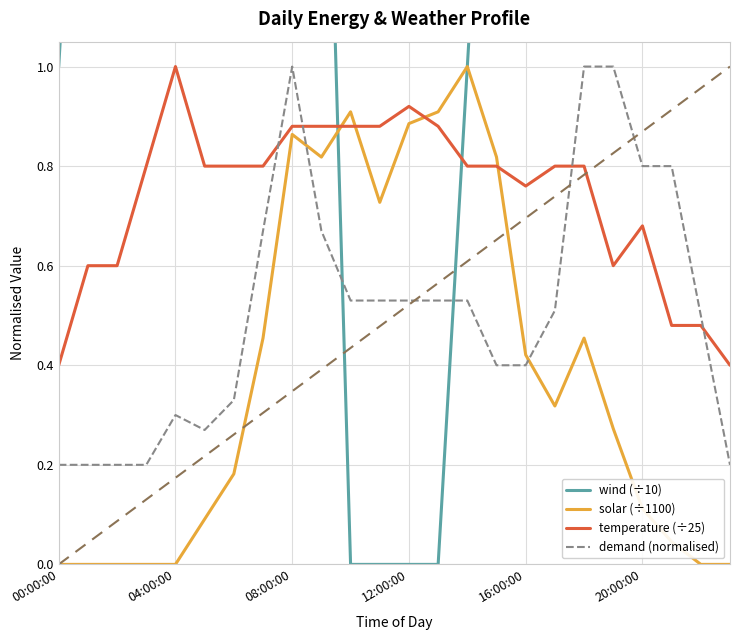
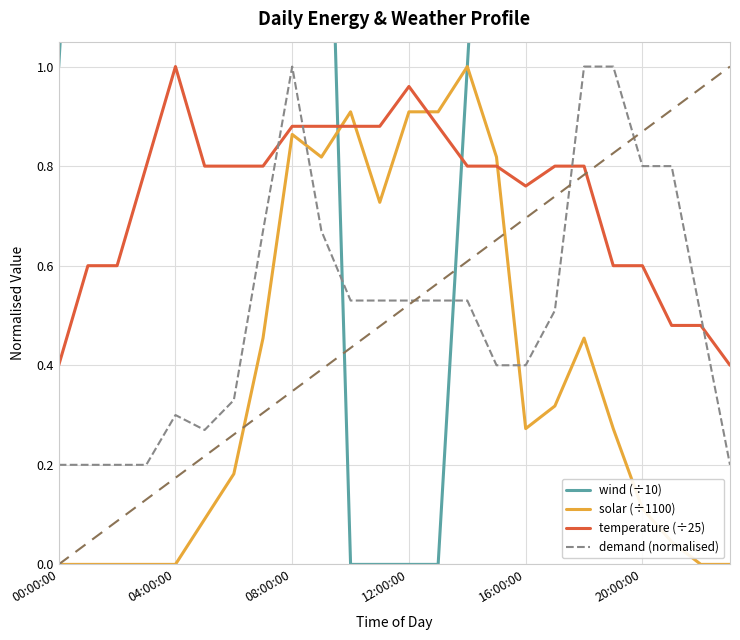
solar (÷1100), 12:00:00: 0.89 -> 0.91
temperature (÷25), 12:00:00: 0.92 -> 0.96
solar (÷1100), 16:00:00: 0.42 -> 0.27
temperature (÷25), 20:00:00: 0.68 -> 0.60
